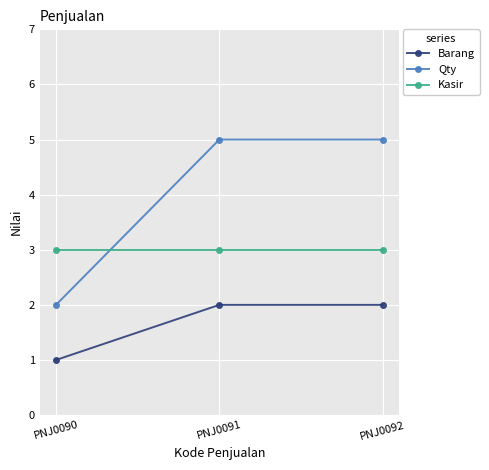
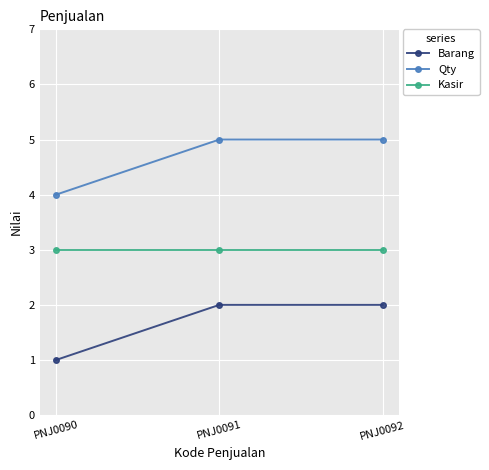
Qty, PNJ0090: 2 -> 4
